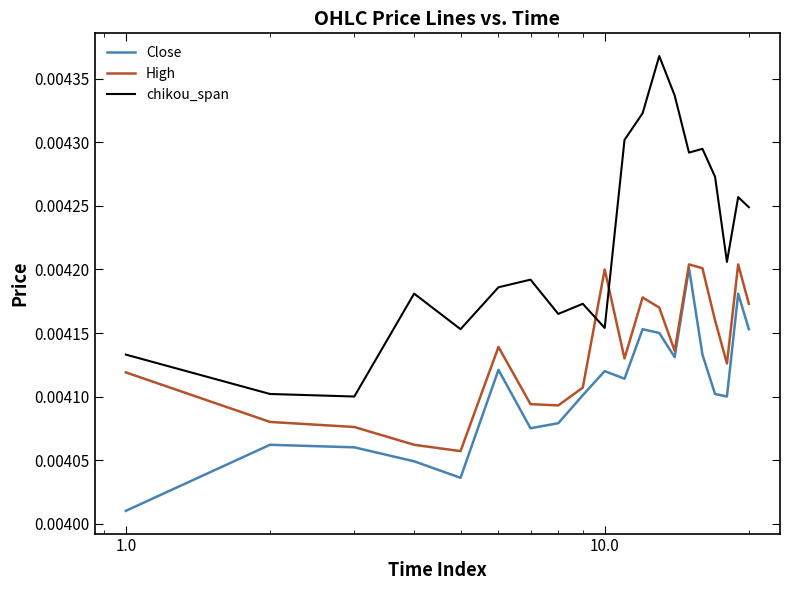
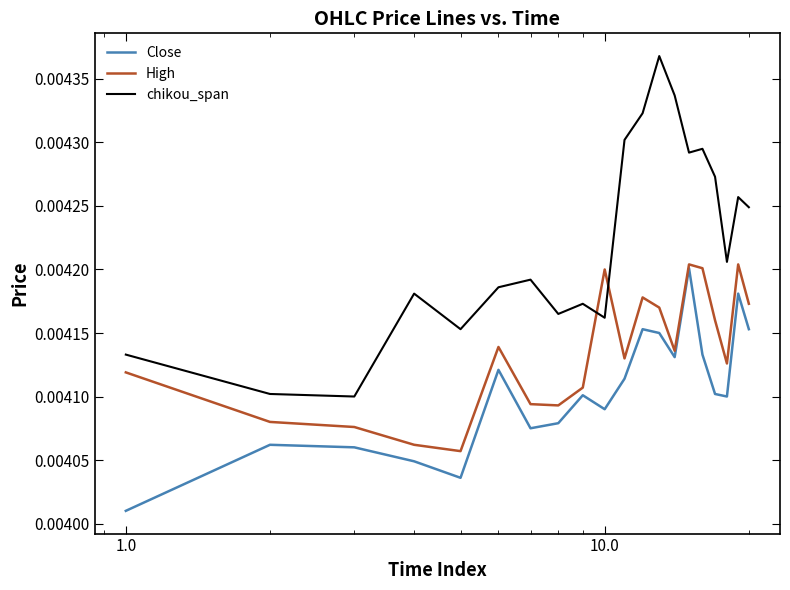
Close, 10.0: 0.00412 -> 0.00409
chikou_span, 10.0: 0.004154 -> 0.004162
